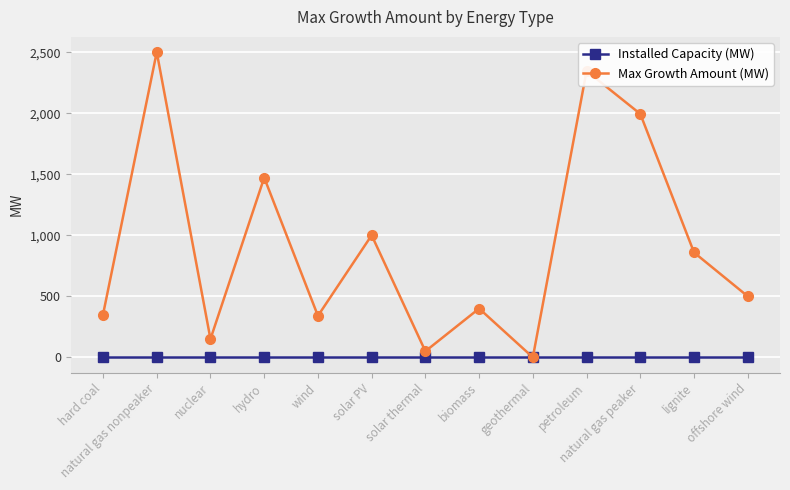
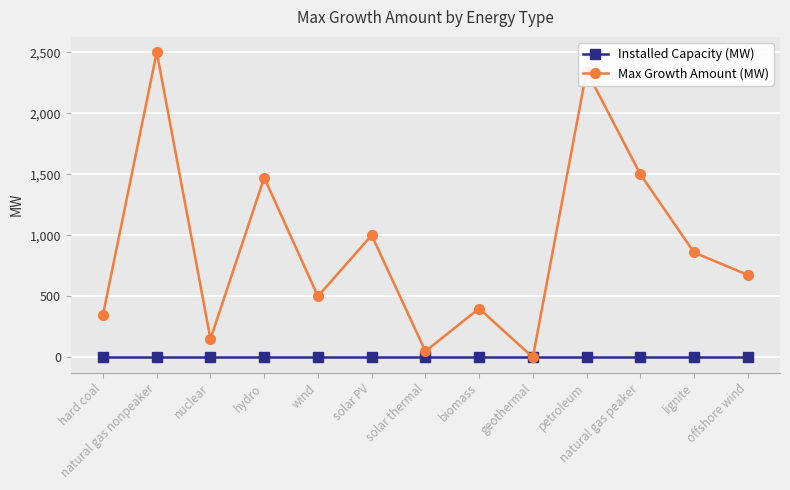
Max Growth Amount (MW), wind: 340 -> 500
Max Growth Amount (MW), natural gas peaker: 1,990 -> 1,500
Max Growth Amount (MW), offshore wind: 500 -> 680
